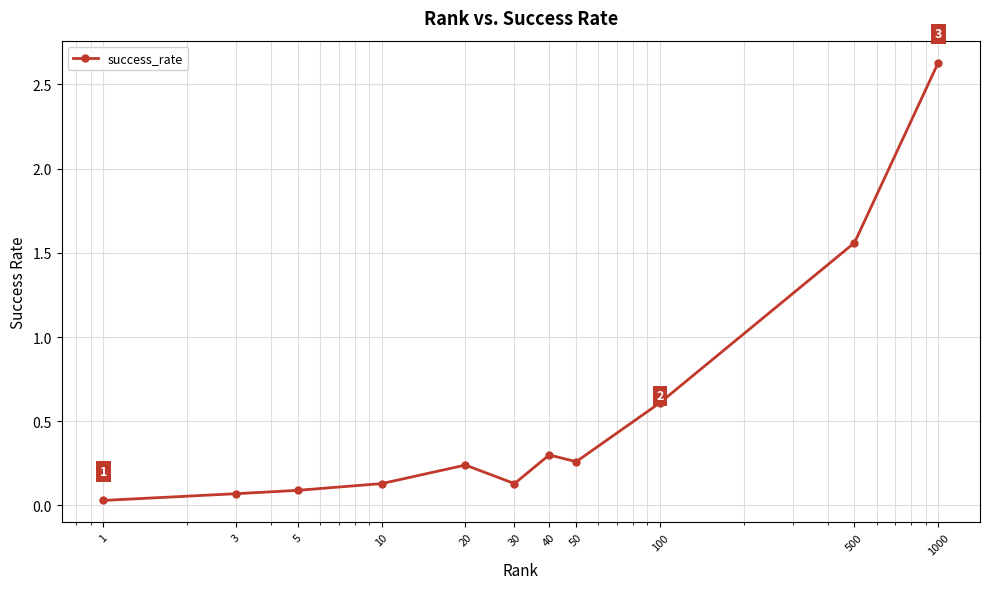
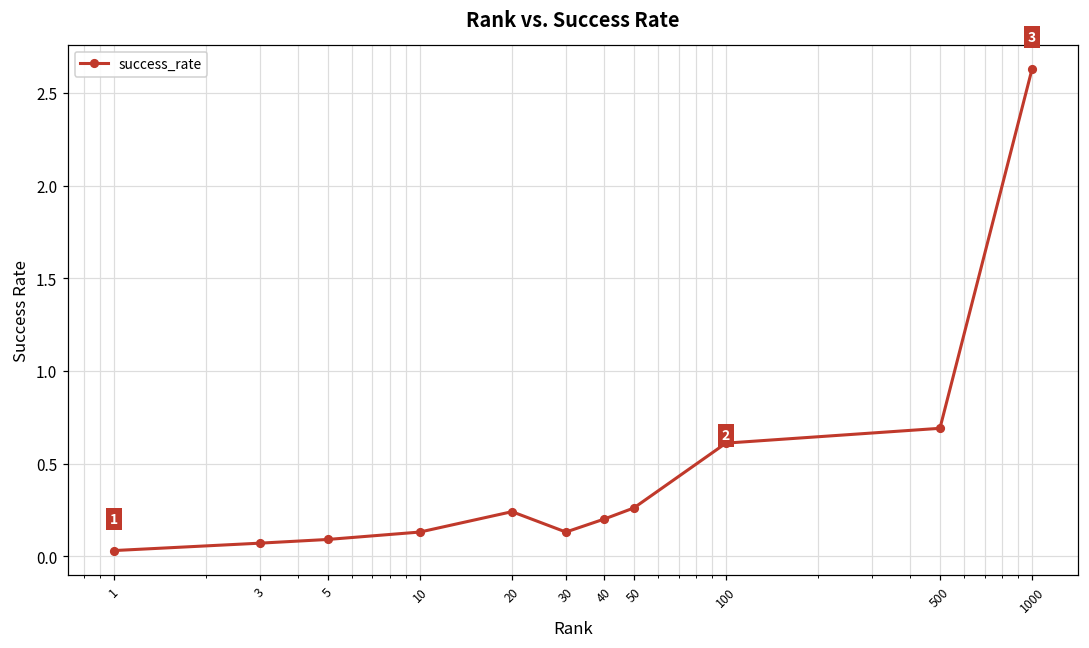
40: 0.3 -> 0.2
500: 1.56 -> 0.69
